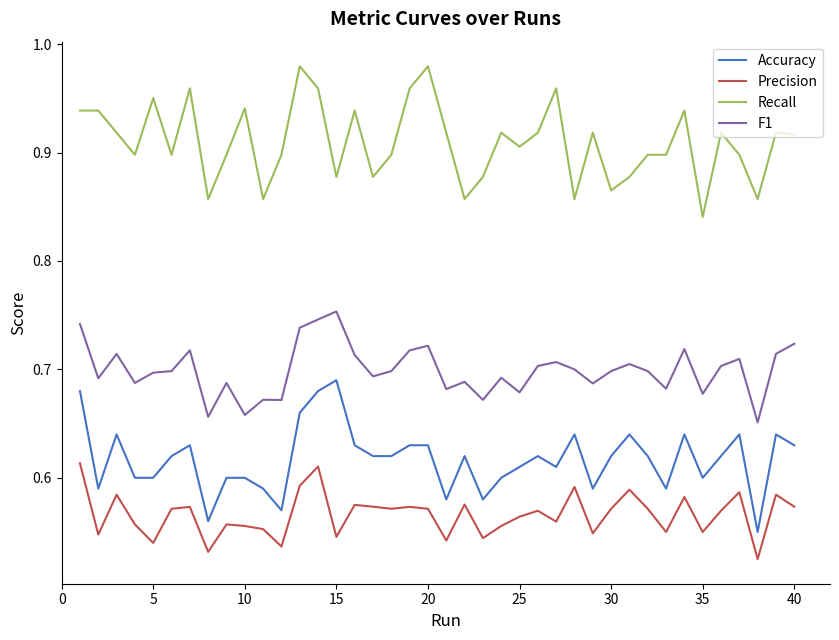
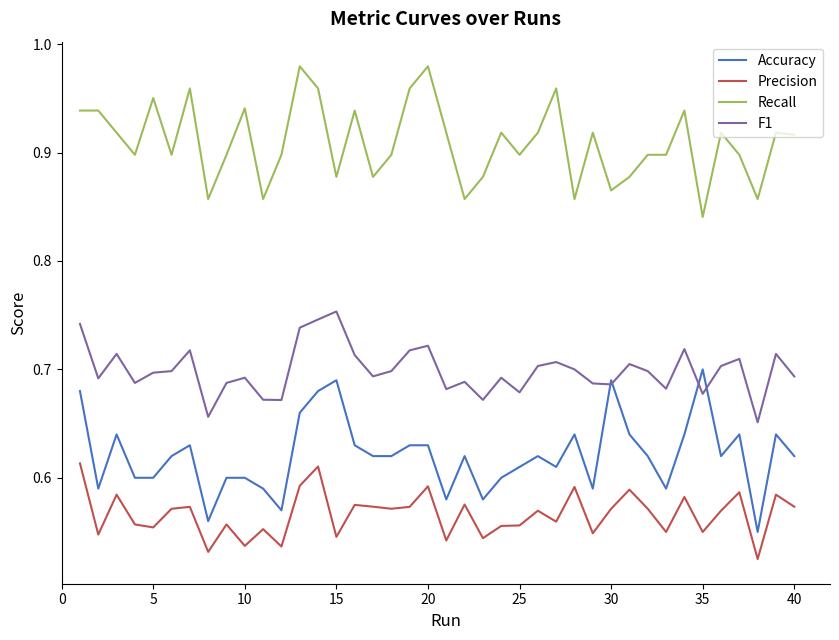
Precision, 5: 0.540 -> 0.554
Precision, 10: 0.556 -> 0.537
F1, 10: 0.658 -> 0.692
Precision, 20: 0.571 -> 0.592
Precision, 25: 0.564 -> 0.556
Recall, 25: 0.905 -> 0.898
Accuracy, 30: 0.62 -> 0.69
F1, 30: 0.698 -> 0.686
Accuracy, 35: 0.6 -> 0.7
Accuracy, 40: 0.63 -> 0.62
F1, 40: 0.724 -> 0.694
